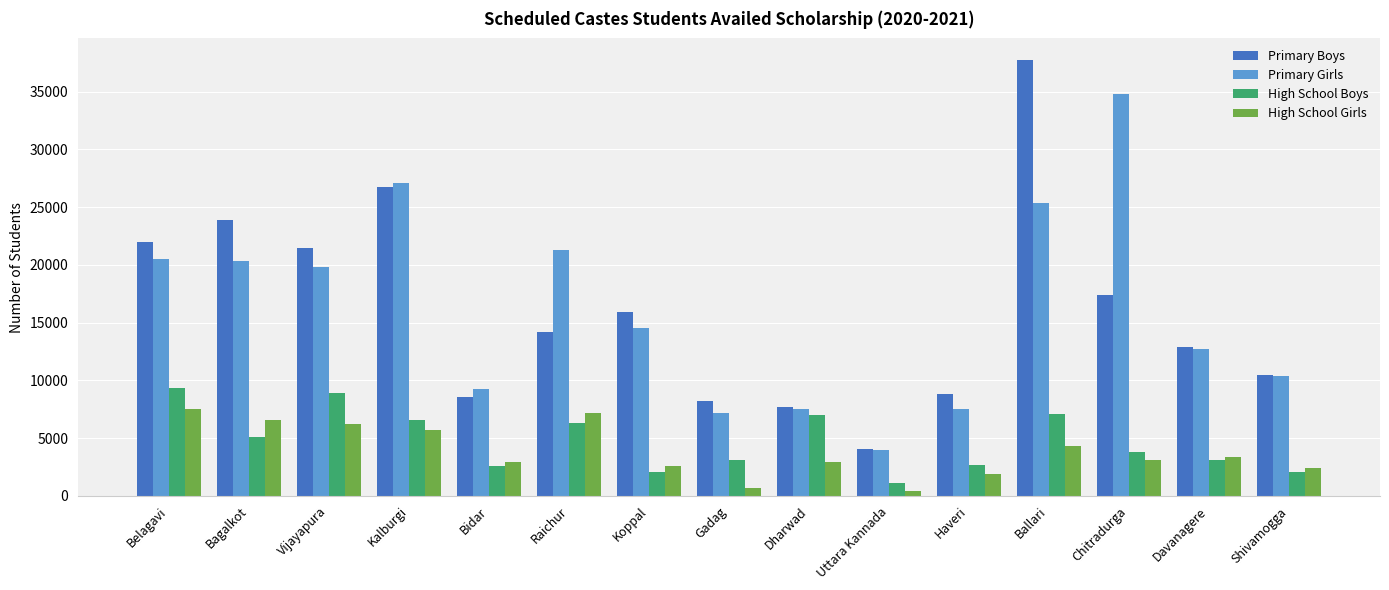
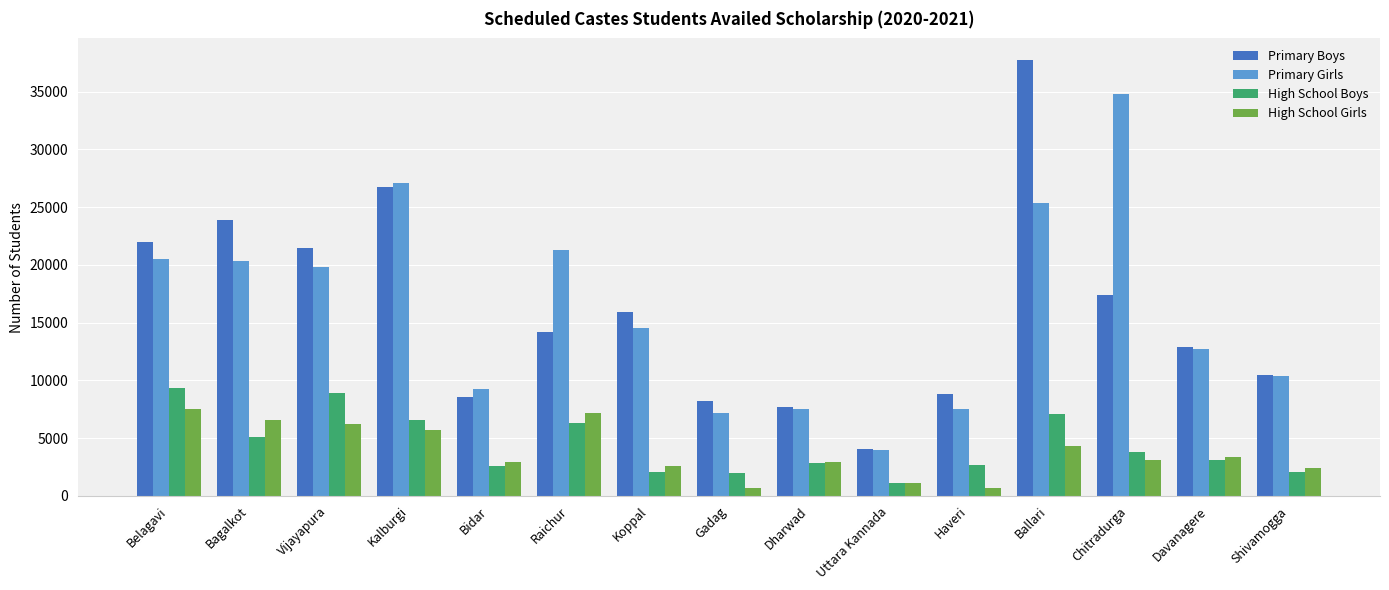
High School Boys, Gadag: 3100 -> 1900
High School Boys, Dharwad: 7000 -> 2800
High School Girls, Uttara Kannada: 400 -> 1100
High School Girls, Haveri: 1900 -> 700
